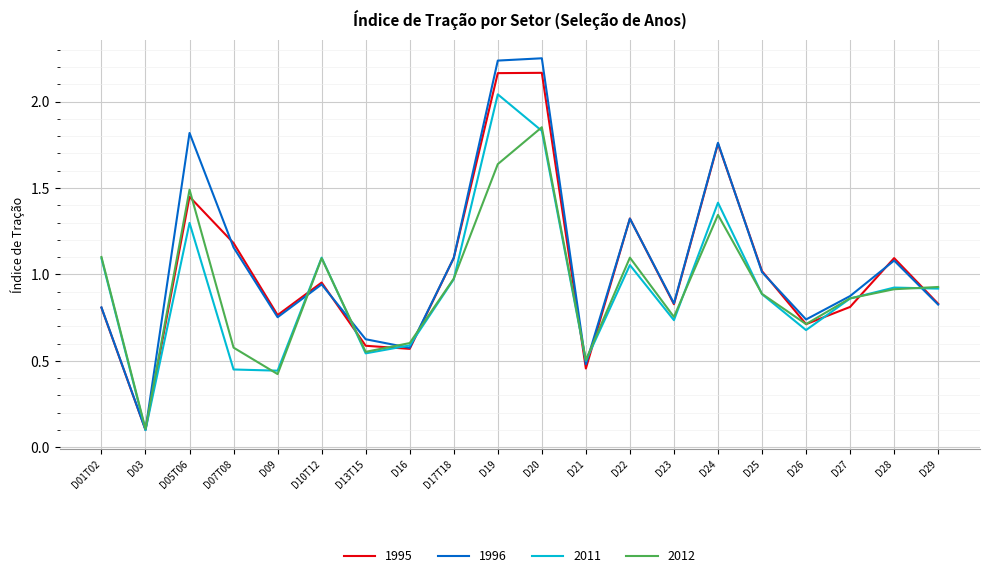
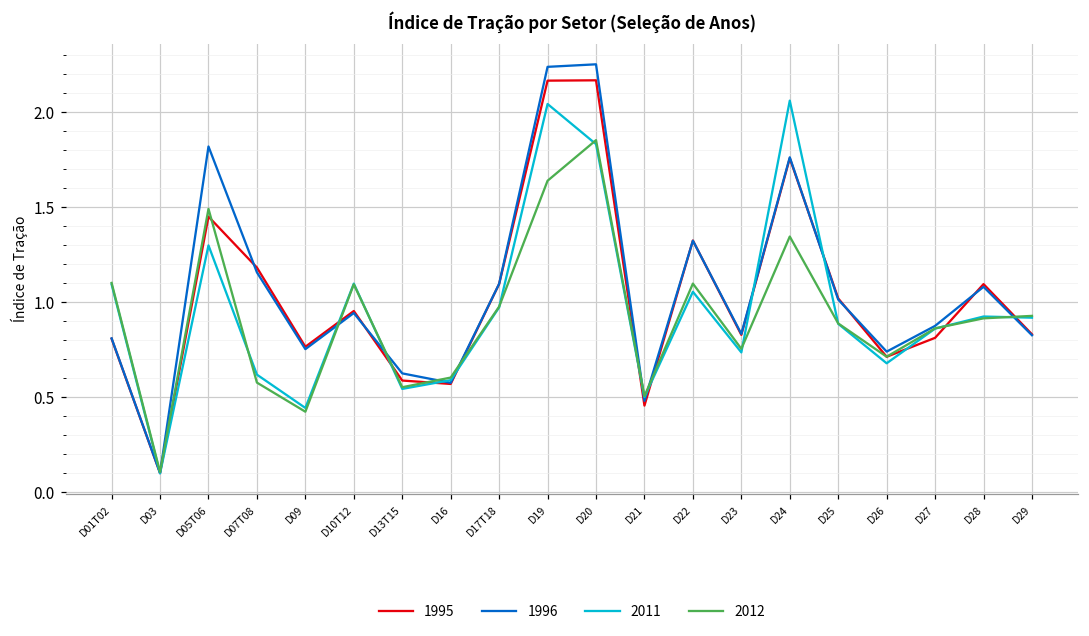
2011, D07T08: 0.45 -> 0.62
2011, D24: 1.41 -> 2.06
